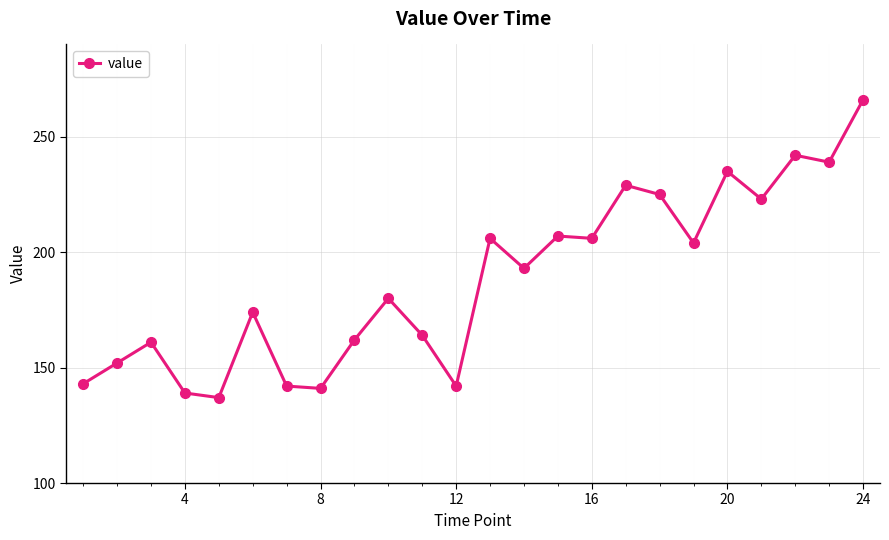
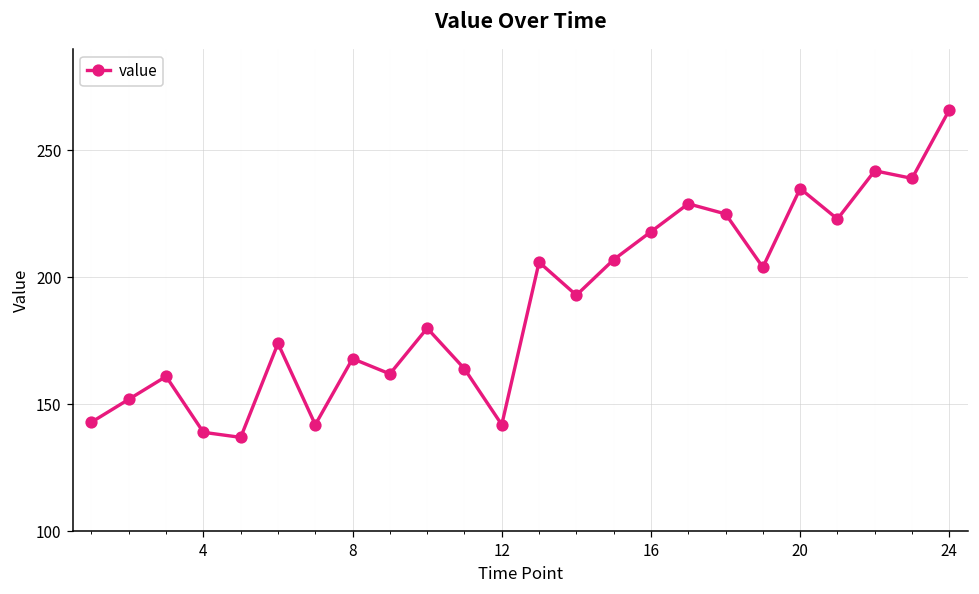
8: 141 -> 168
16: 206 -> 218
